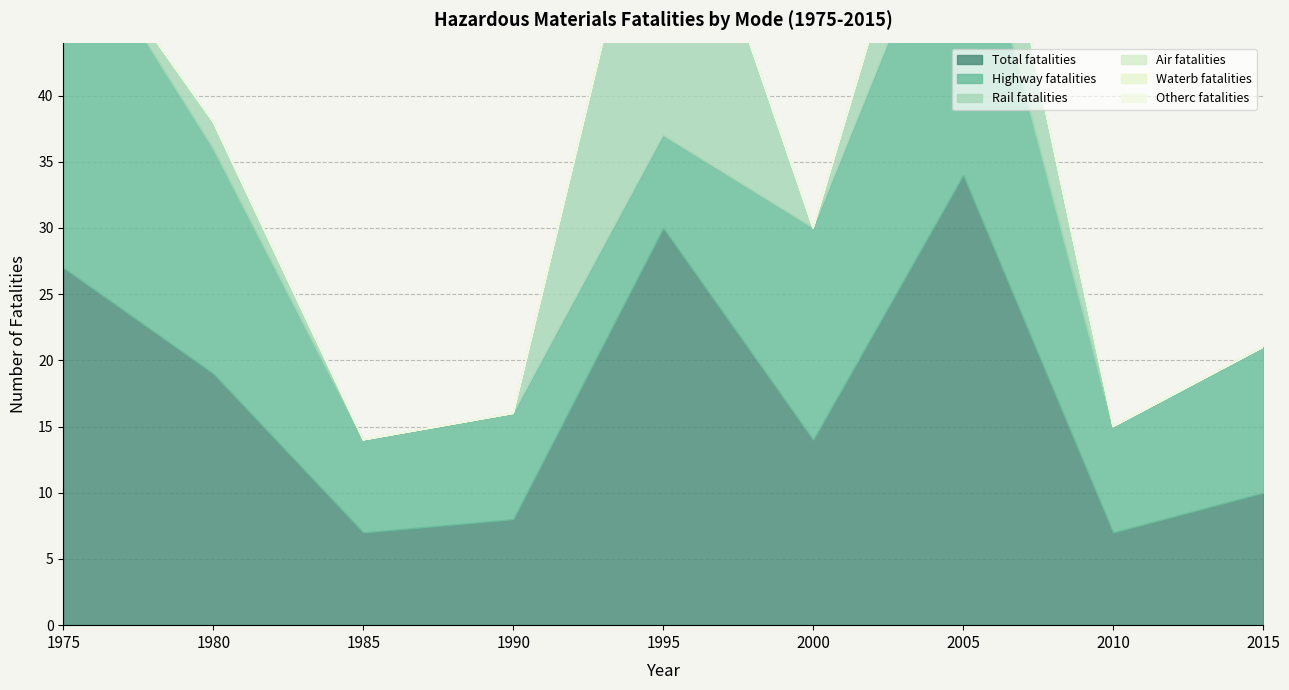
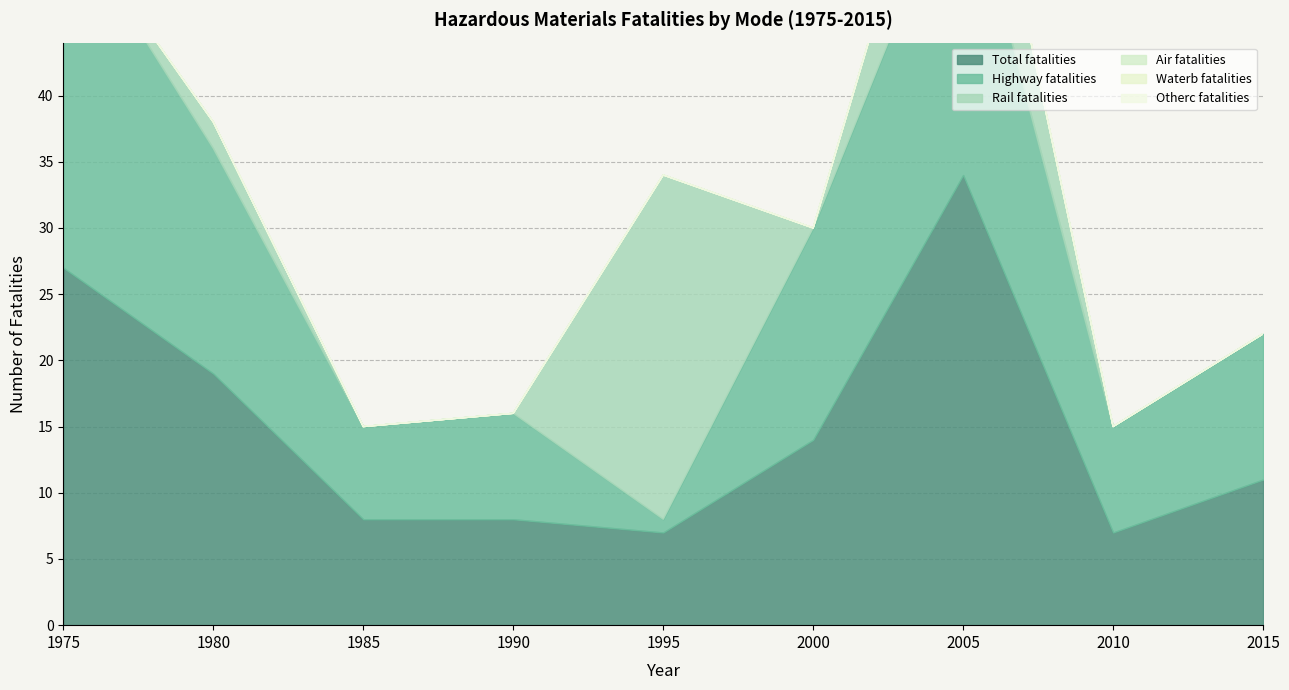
Total fatalities, 1985: 7 -> 8
Total fatalities, 1995: 30 -> 7
Highway fatalities, 1995: 7 -> 1
Total fatalities, 2015: 10 -> 11
